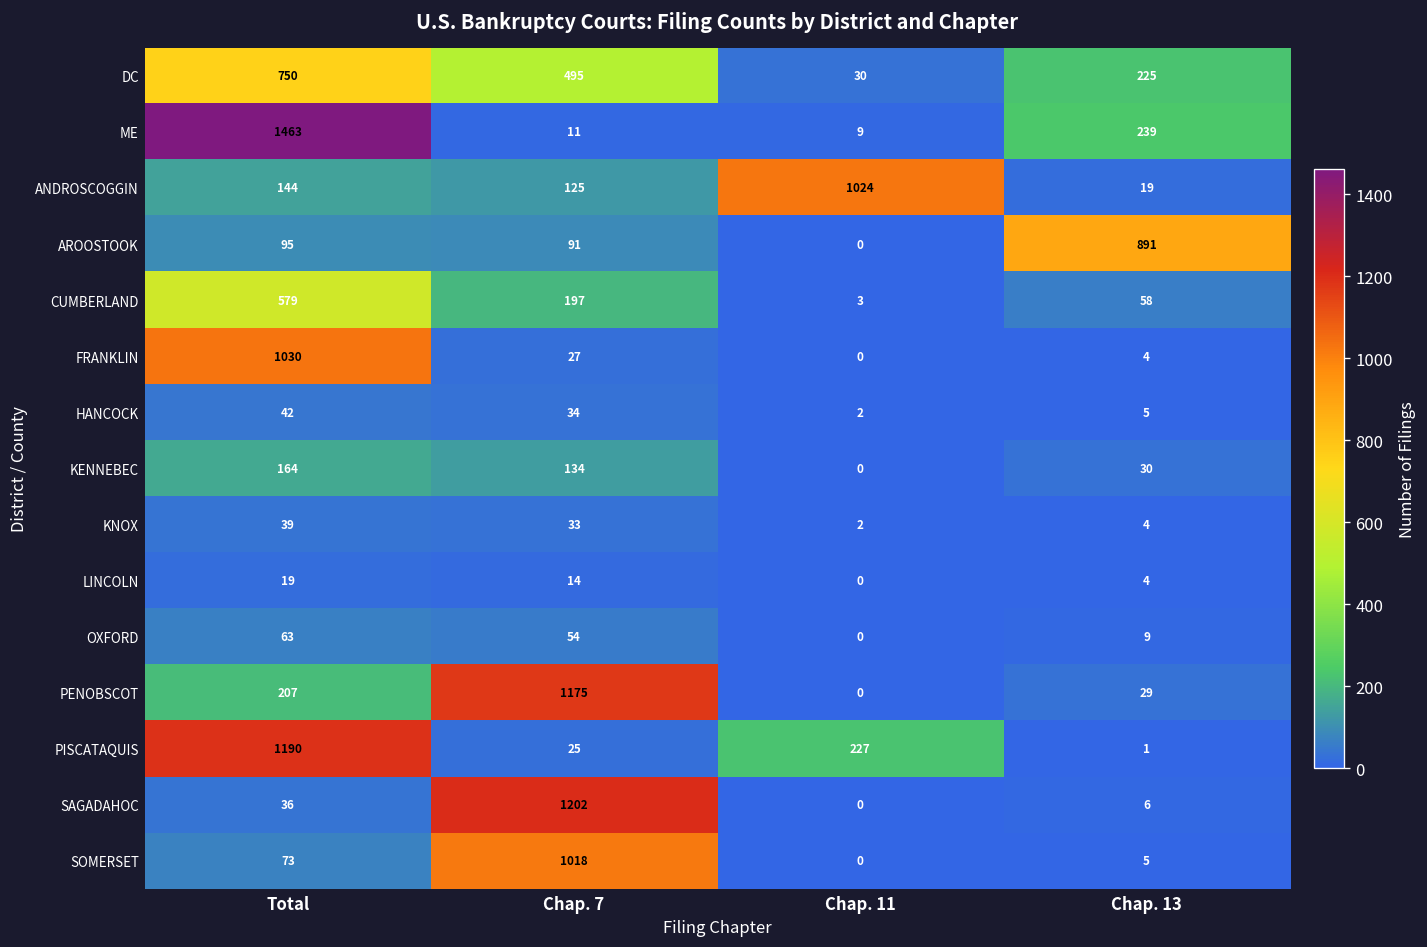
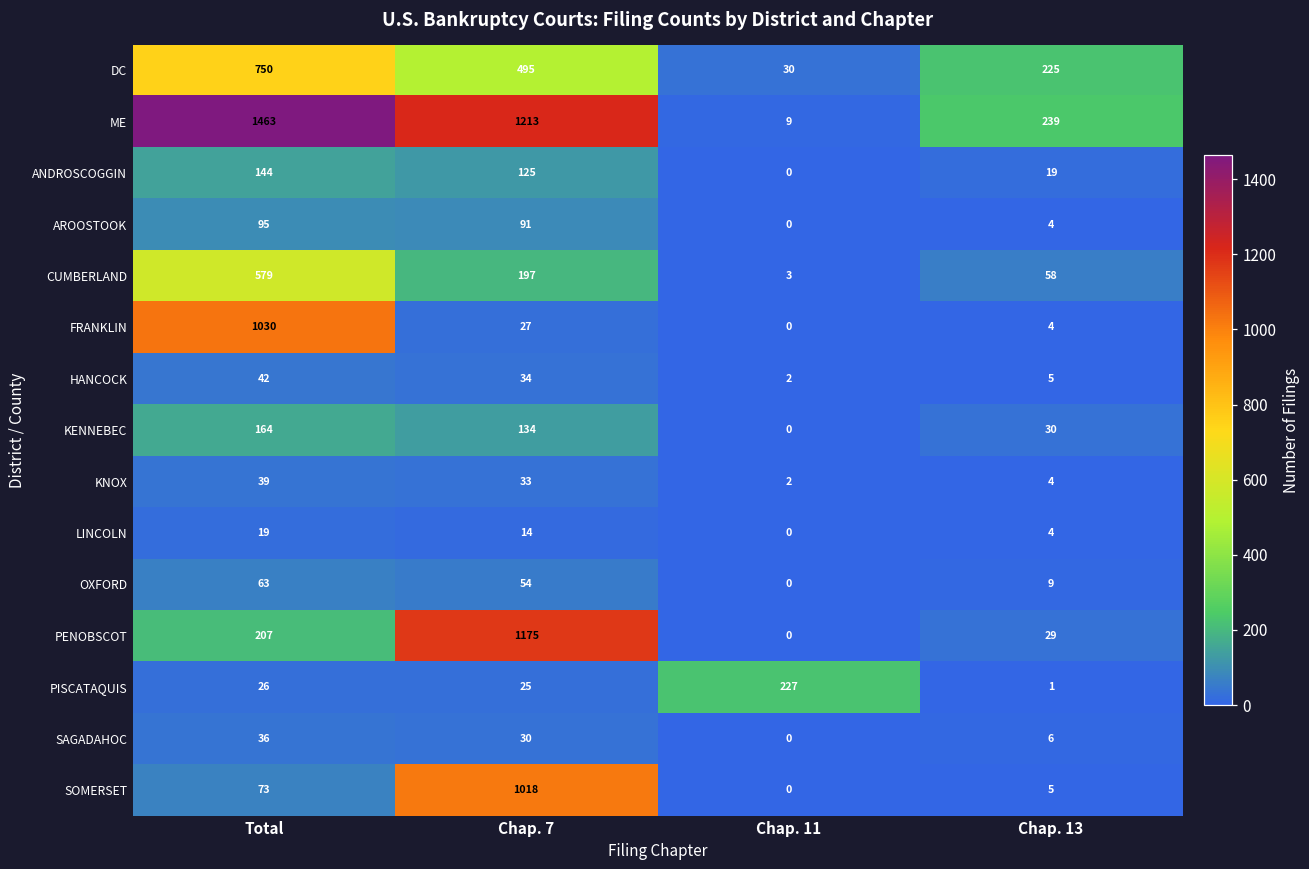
ME, Chap. 7: 11 -> 1213
ANDROSCOGGIN, Chap. 11: 1024 -> 0
AROOSTOOK, Chap. 13: 891 -> 4
PISCATAQUIS, Total: 1190 -> 26
SAGADAHOC, Chap. 7: 1202 -> 30
